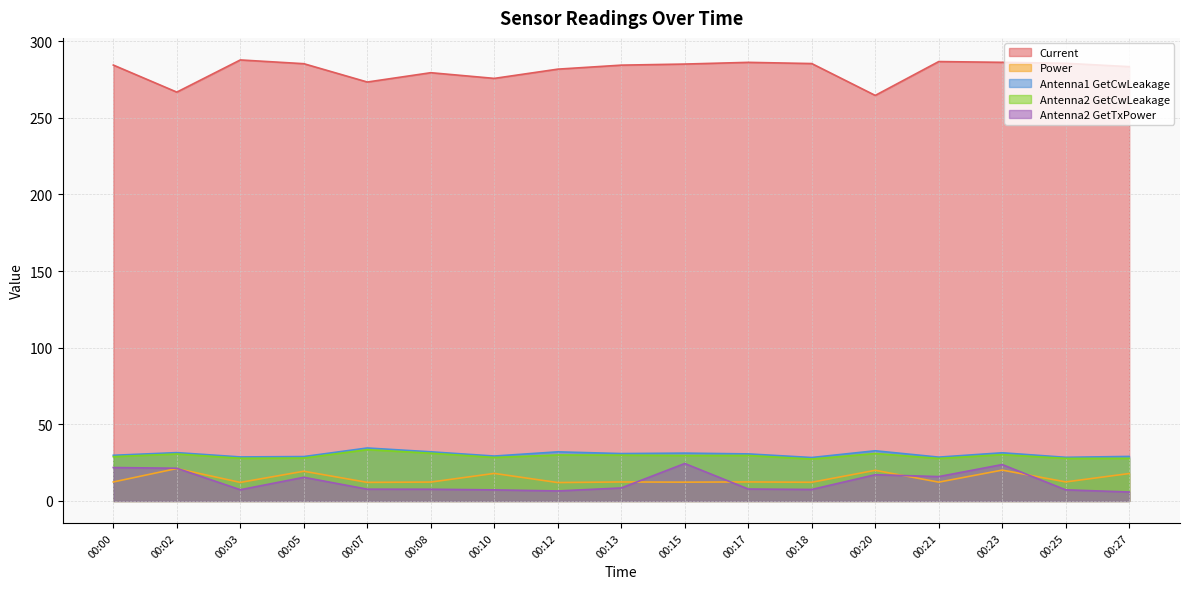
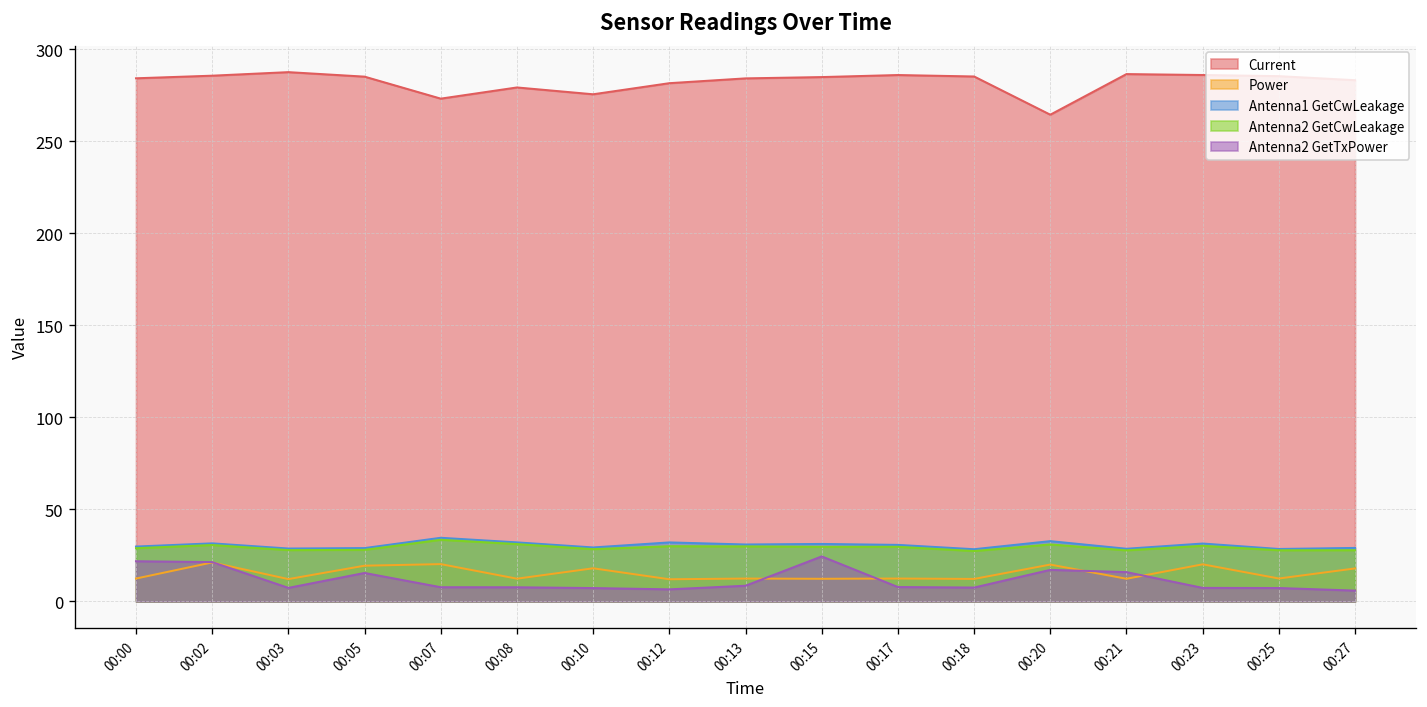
Current, 00:02: 267 -> 286
Power, 00:07: 12 -> 20
Antenna2 GetTxPower, 00:23: 24 -> 7
